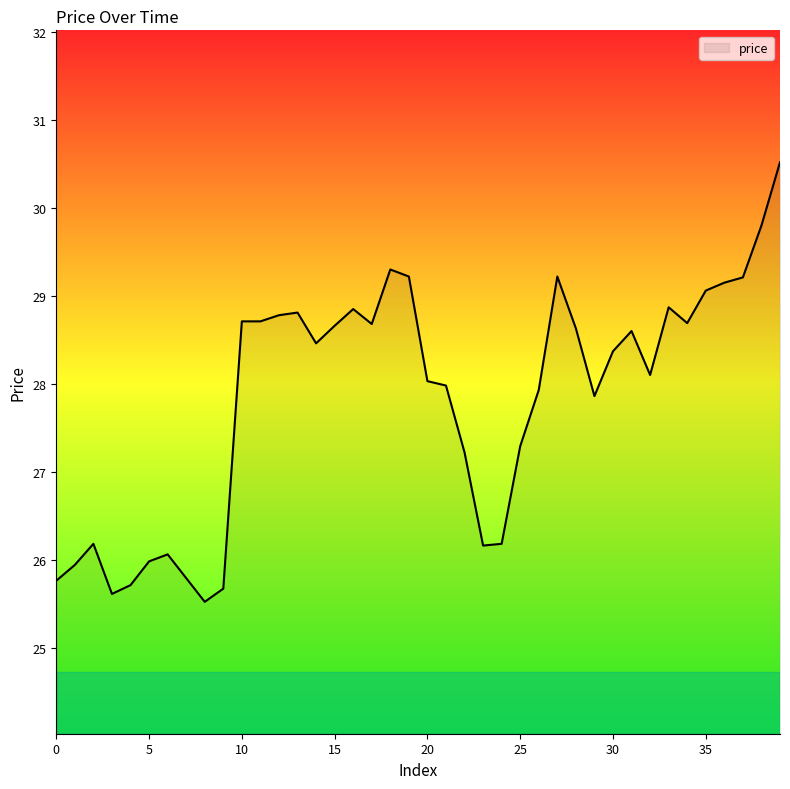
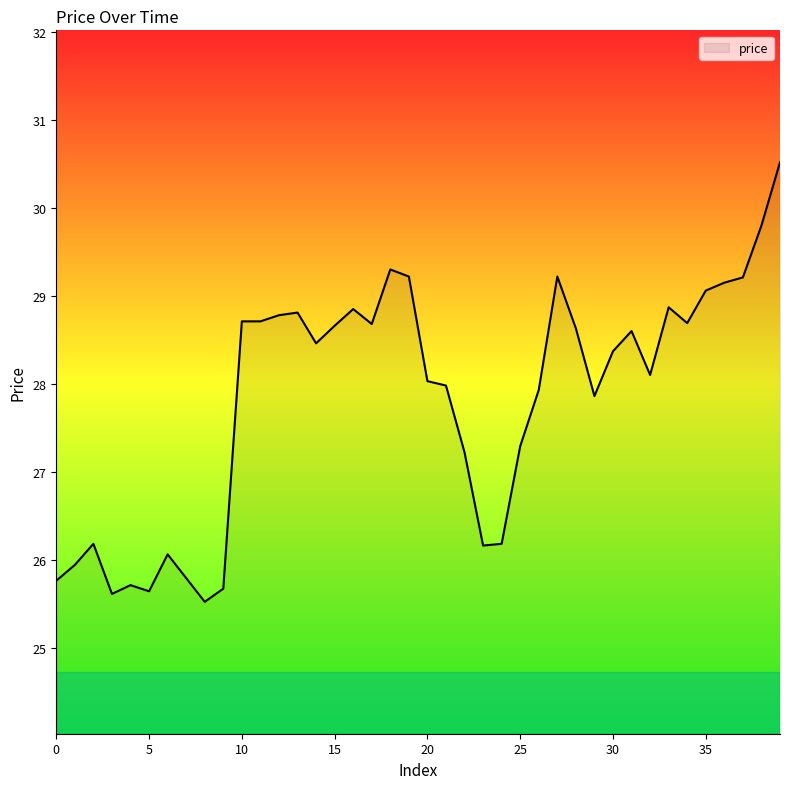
5: 26.0 -> 25.6
